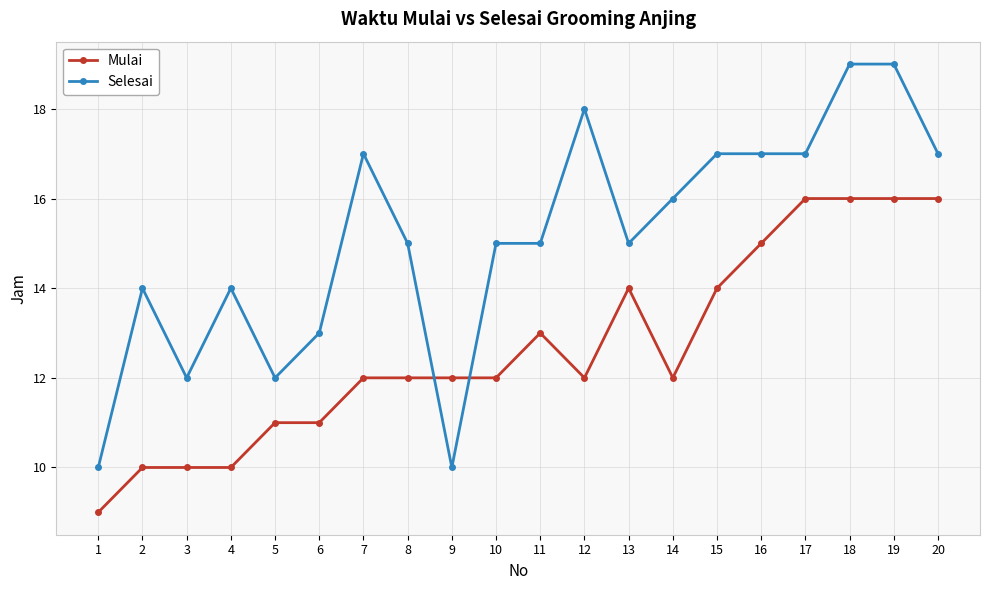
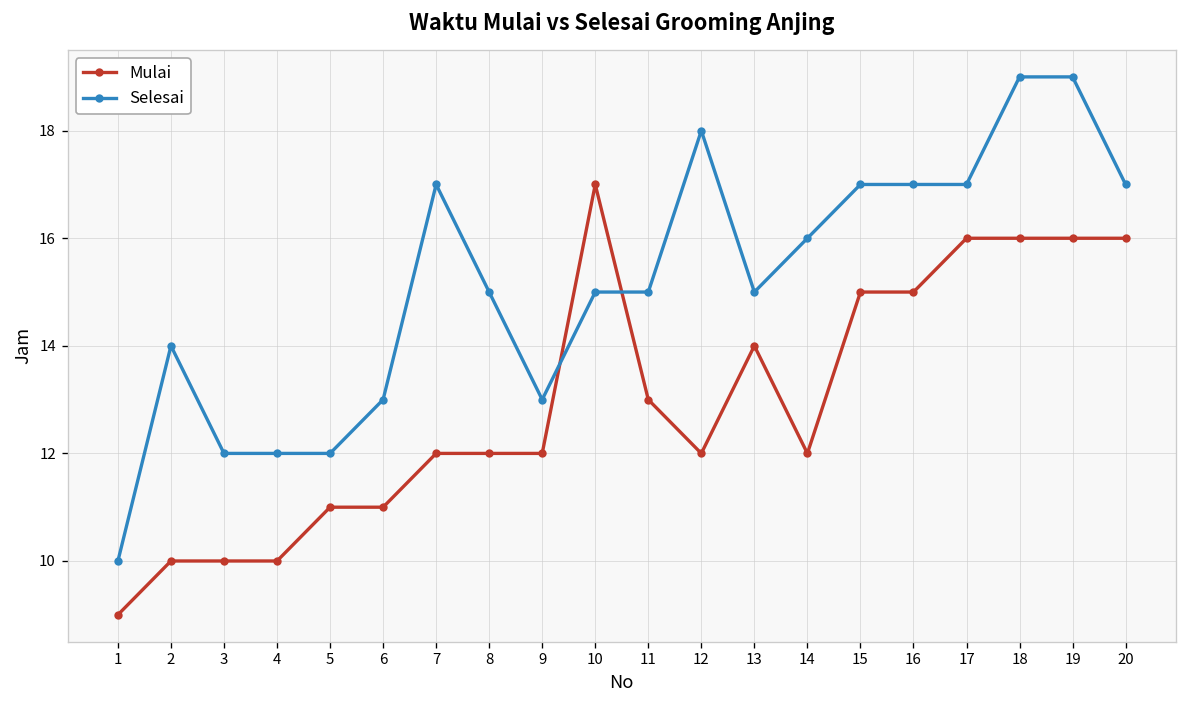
Selesai, 4: 14 -> 12
Selesai, 9: 10 -> 13
Mulai, 10: 12 -> 17
Mulai, 15: 14 -> 15
